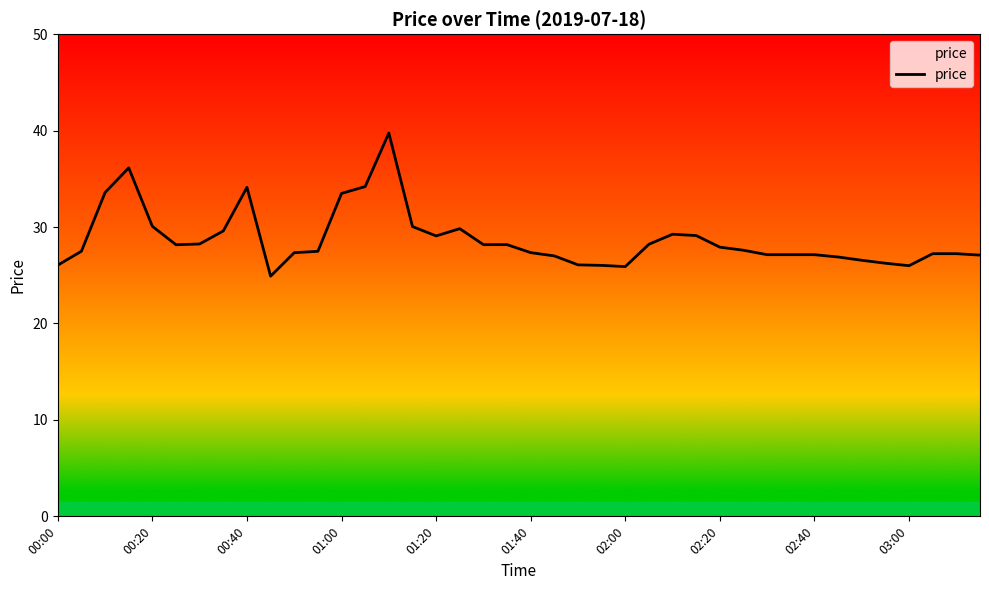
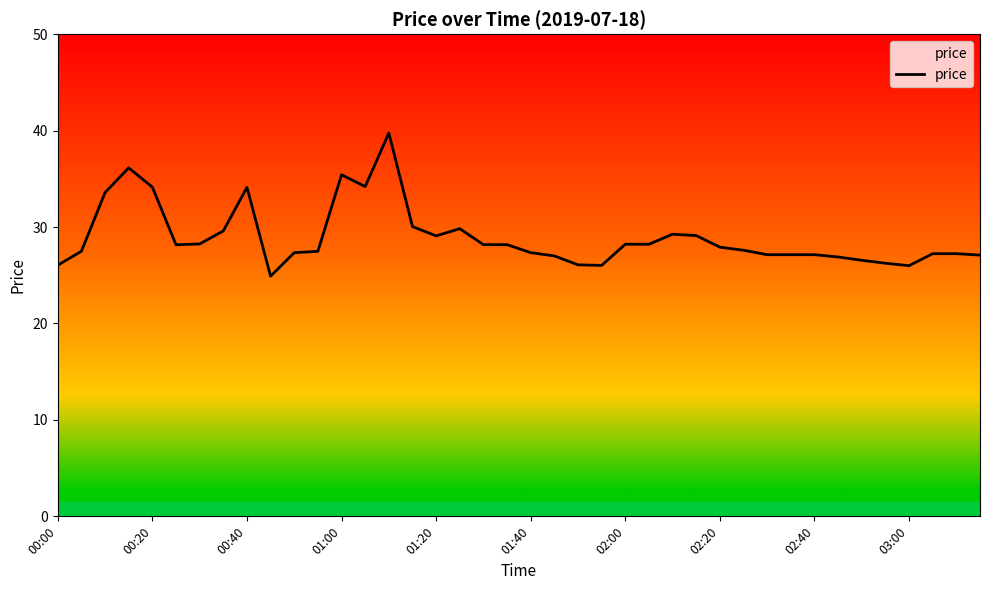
00:20: 30 -> 34
01:00: 33 -> 35
02:00: 26 -> 28
